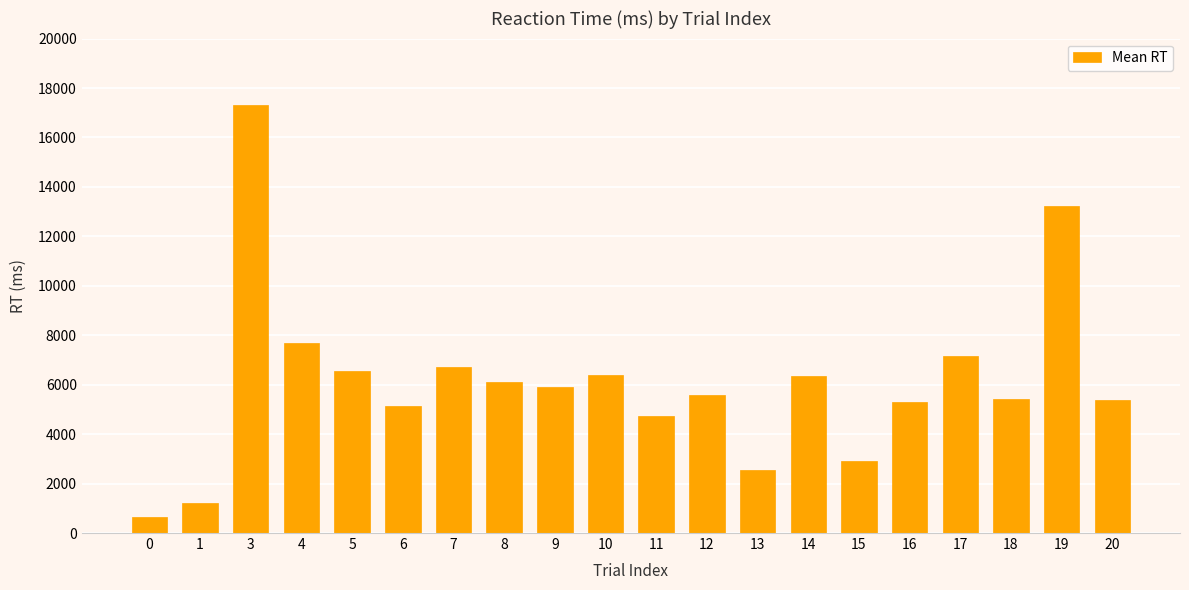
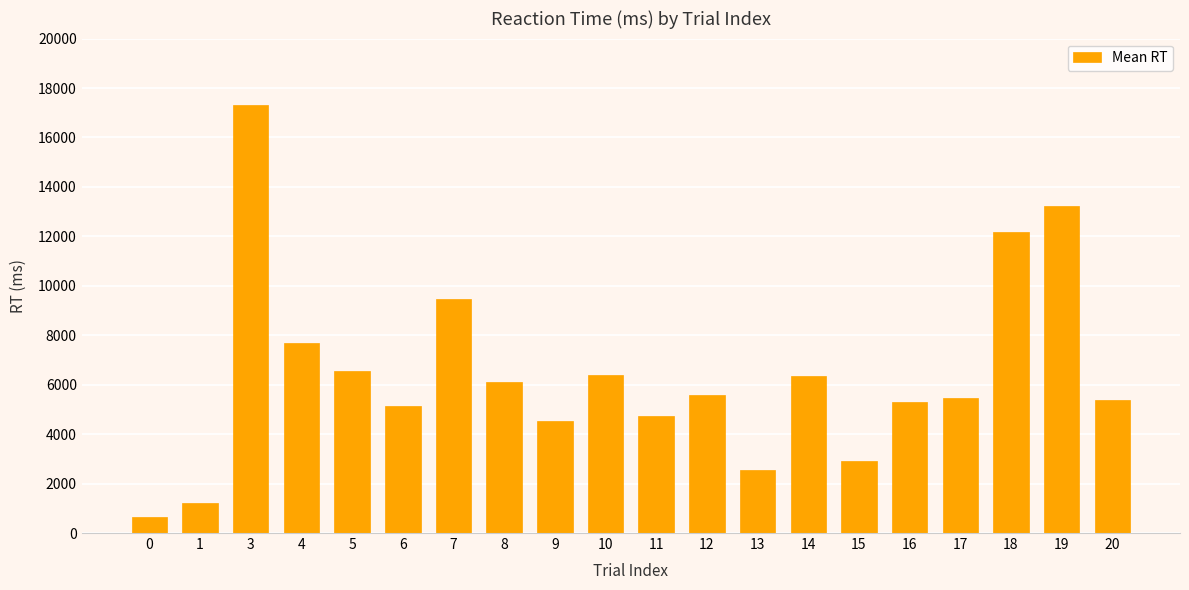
7: 6700 -> 9500
9: 5900 -> 4500
17: 7100 -> 5400
18: 5400 -> 12200
